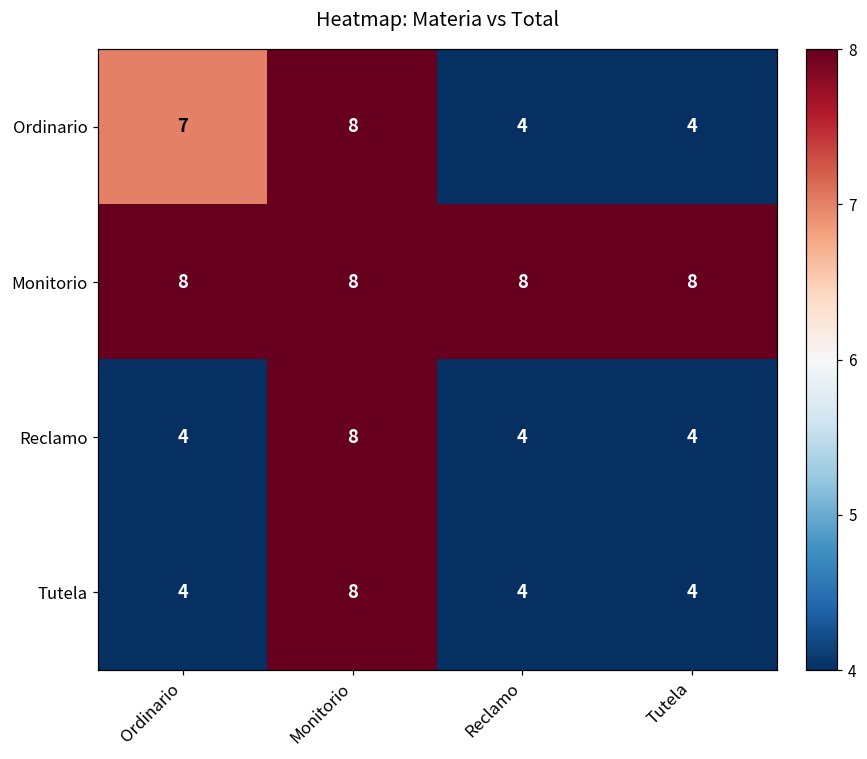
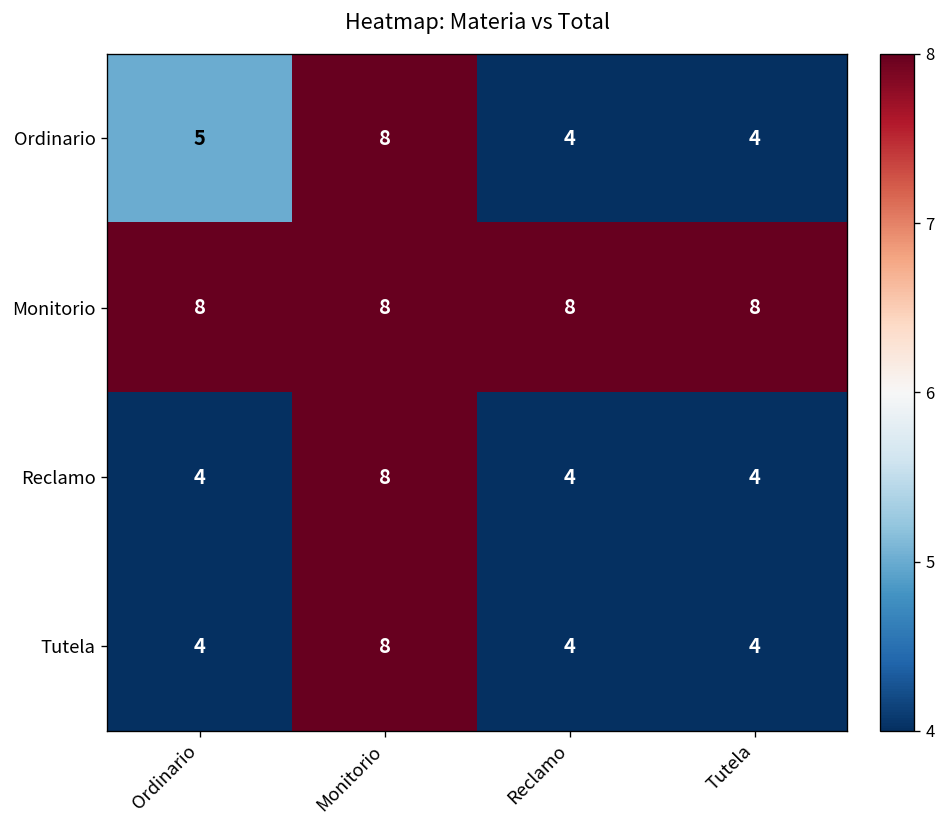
Ordinario, Ordinario: 7 -> 5
